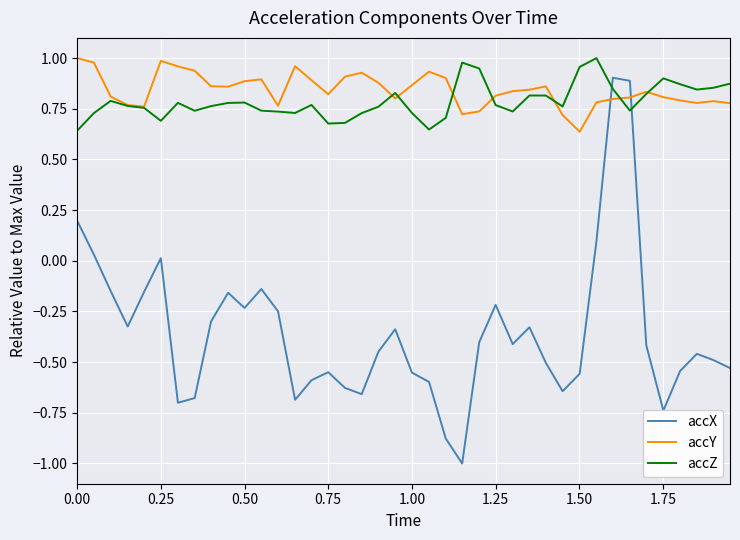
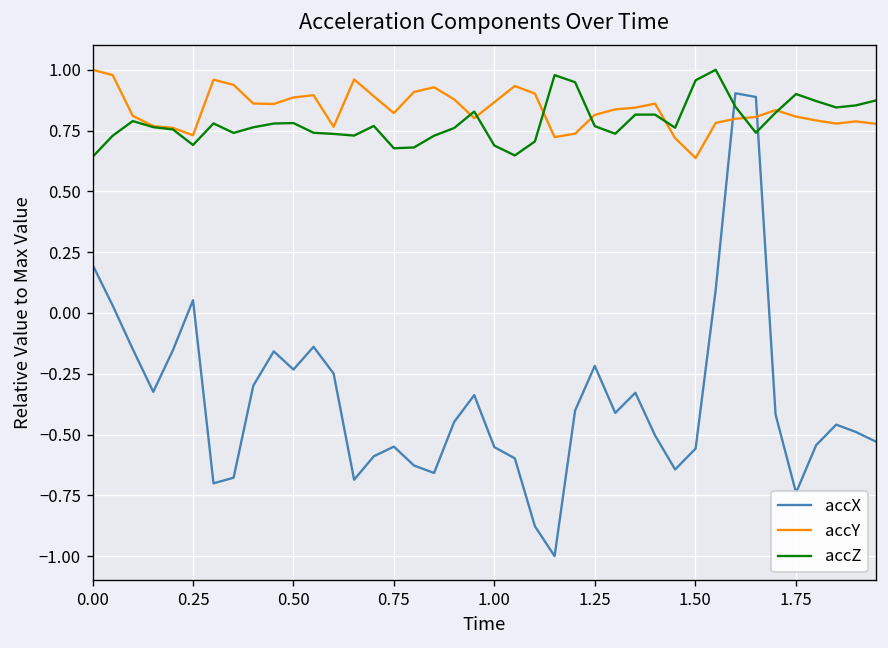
accX, 0.25: 0.01 -> 0.05
accY, 0.25: 0.99 -> 0.73
accZ, 1.00: 0.73 -> 0.69
